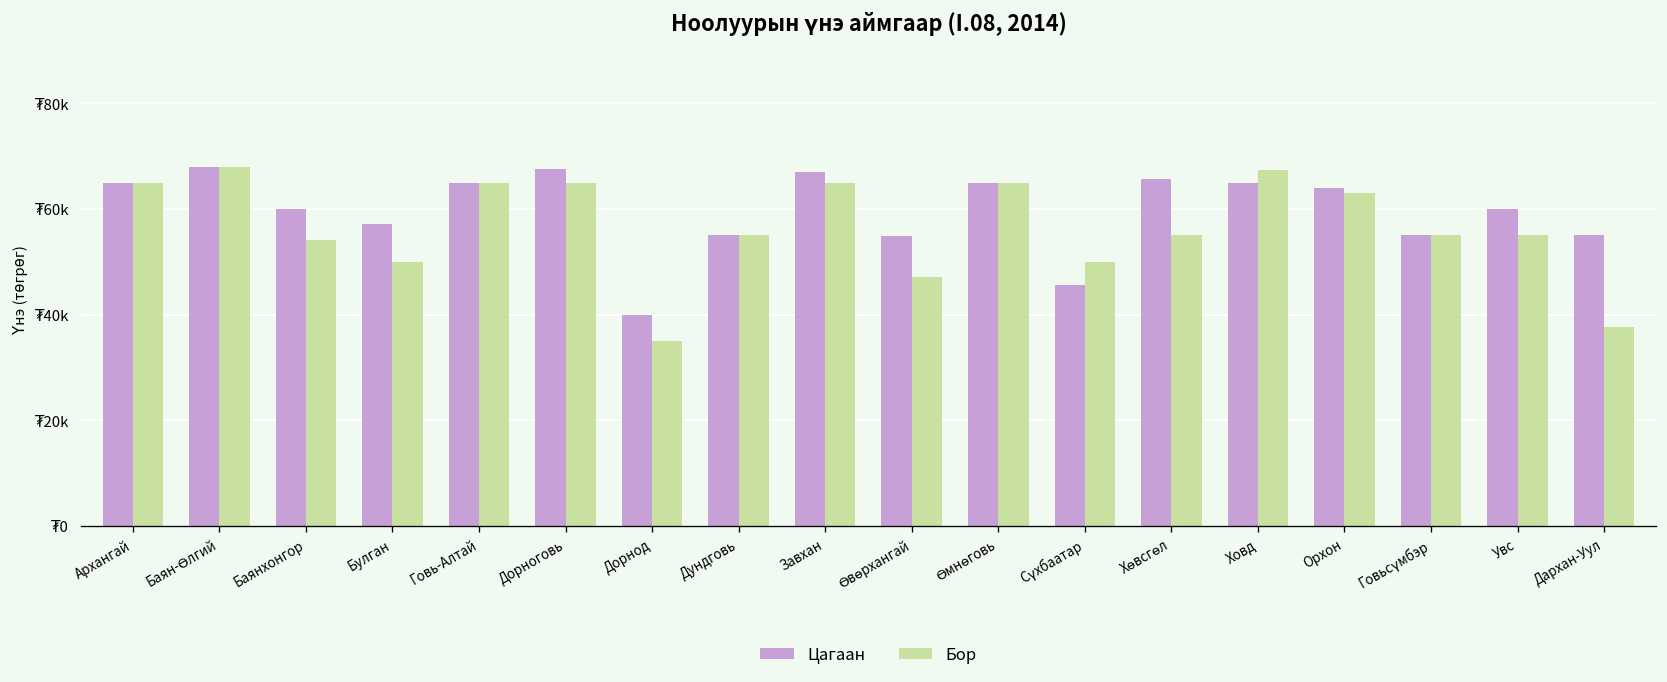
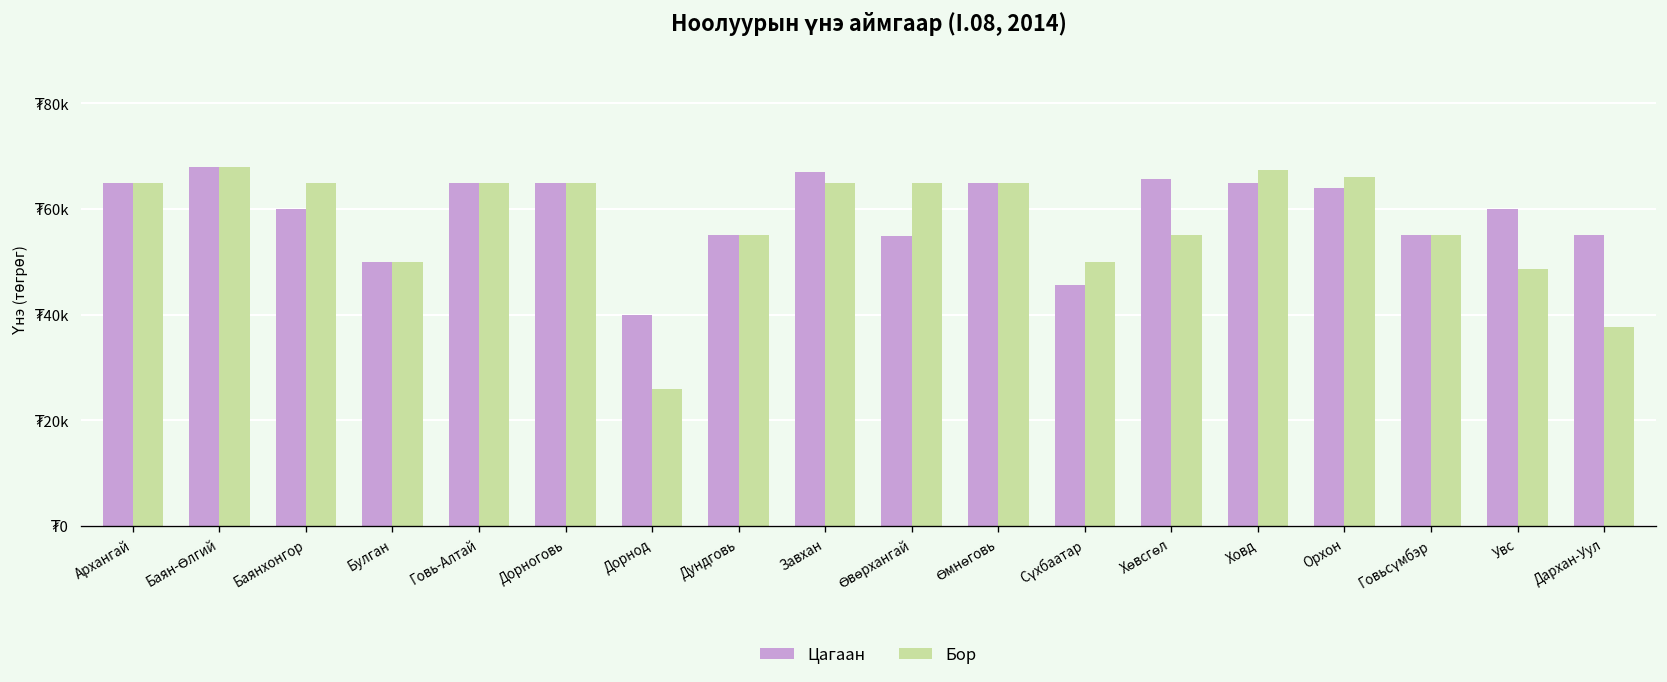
Бор, Баянхонгор: ₮54000 -> ₮65000
Цагаан, Булган: ₮57000 -> ₮50000
Цагаан, Дорноговь: ₮68000 -> ₮65000
Бор, Дорнод: ₮35000 -> ₮26000
Бор, Өвөрхангай: ₮47000 -> ₮65000
Бор, Орхон: ₮63000 -> ₮66000
Бор, Увс: ₮55000 -> ₮49000
